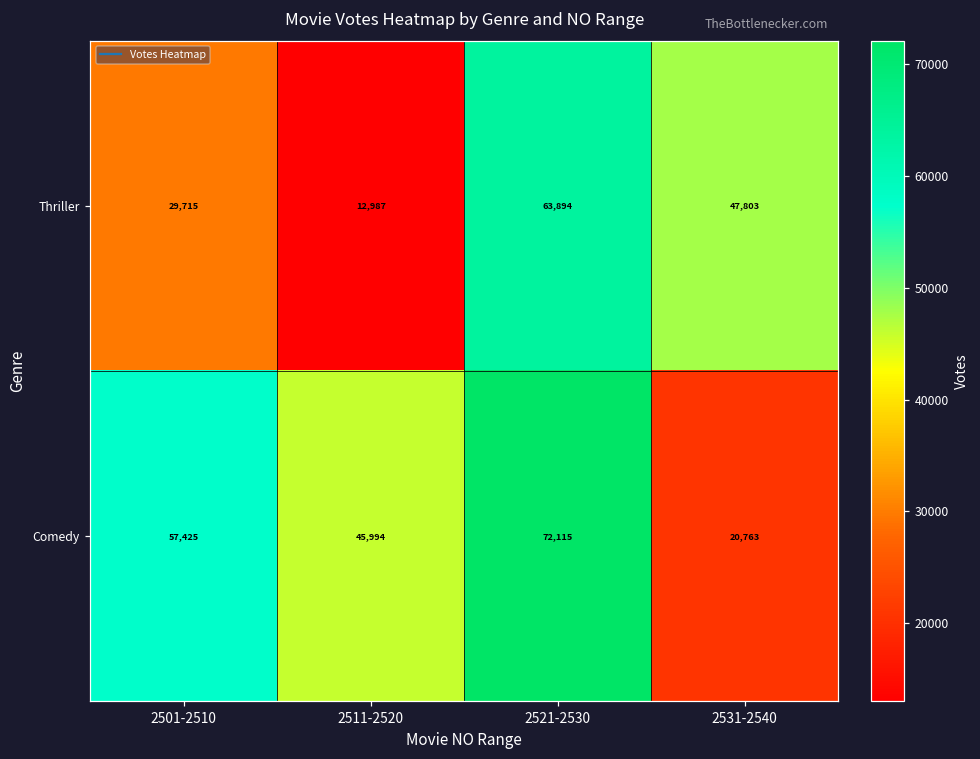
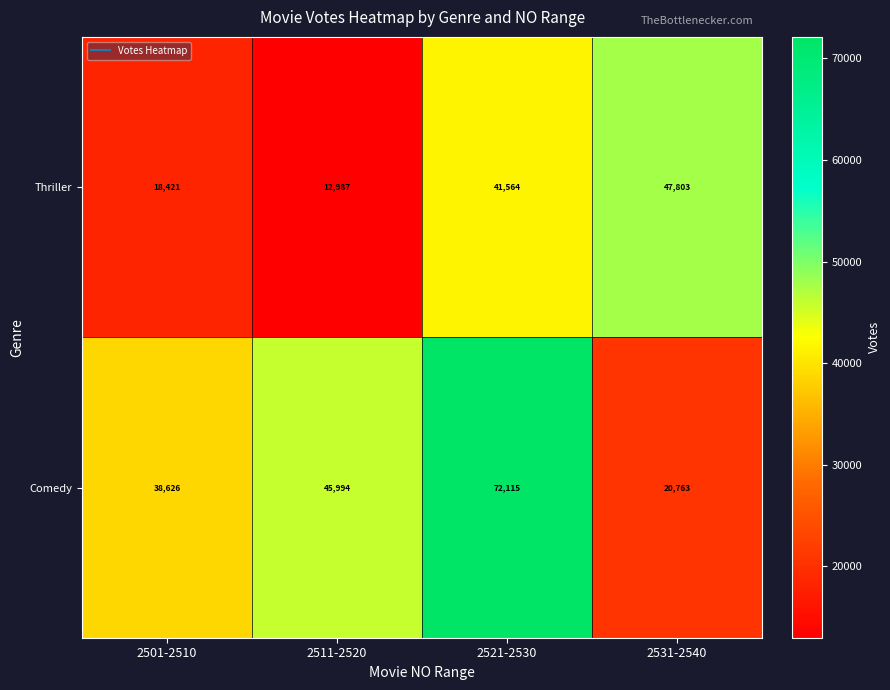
Thriller, 2501-2510: 29,715 -> 18,421
Thriller, 2521-2530: 63,894 -> 41,564
Comedy, 2501-2510: 57,425 -> 38,626
